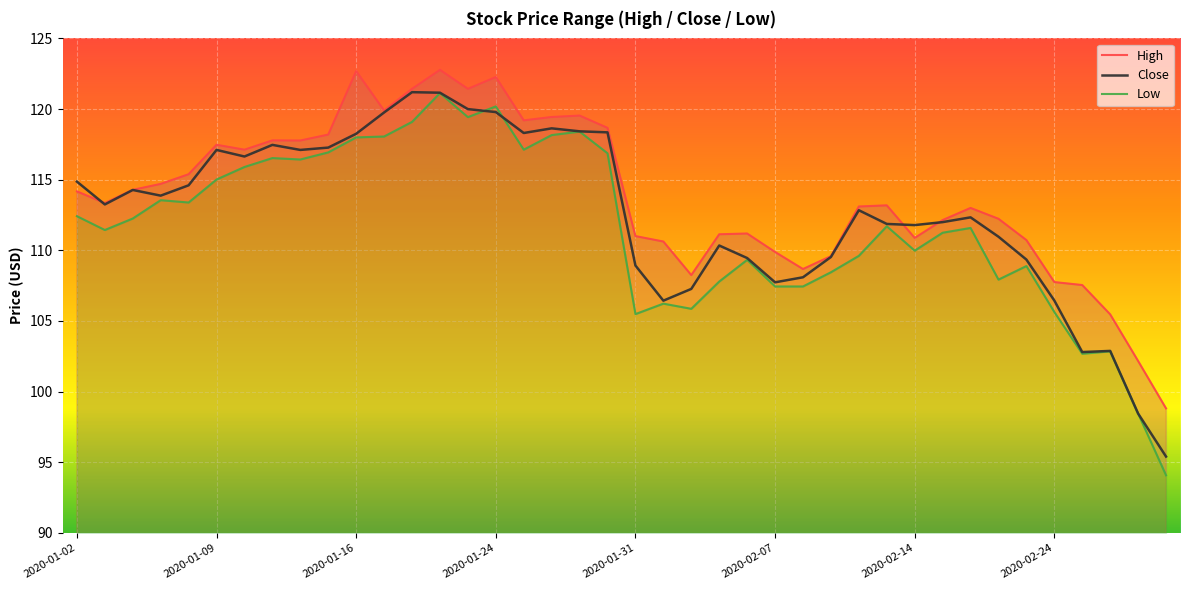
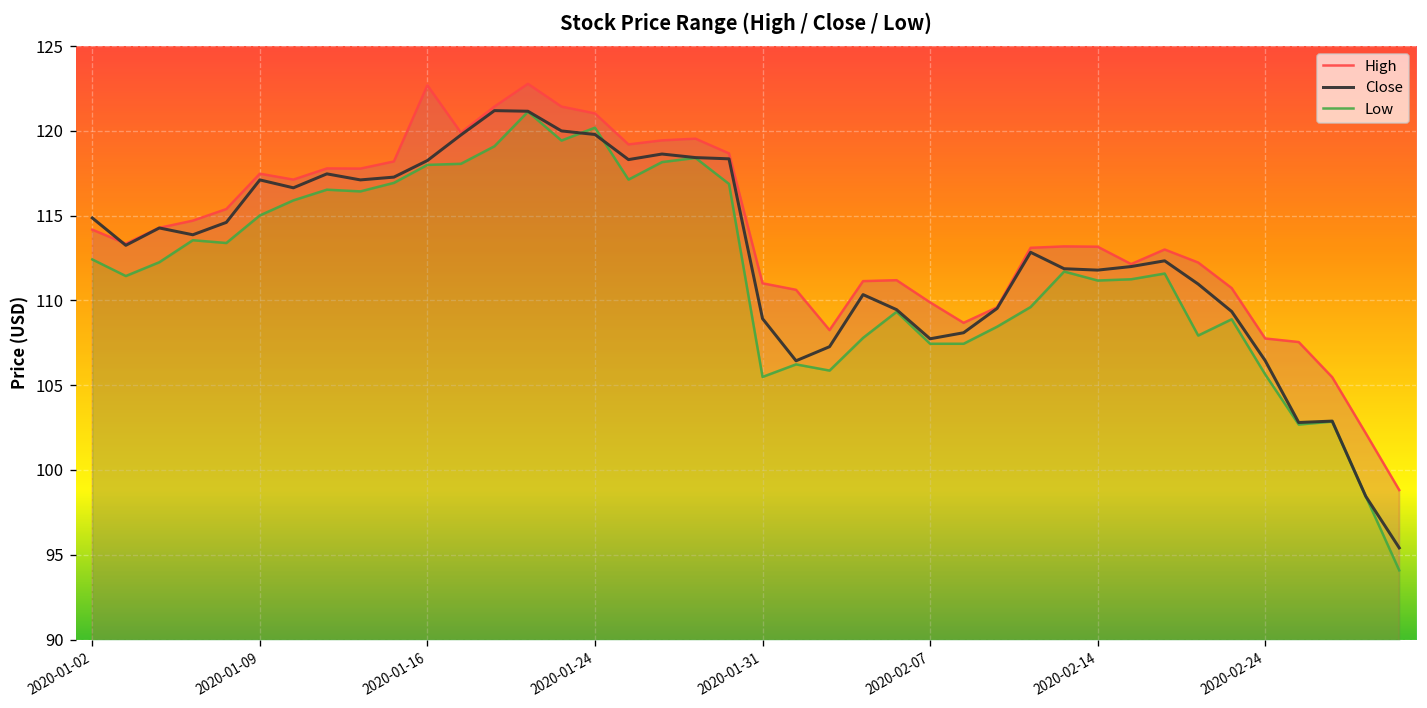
High, 2020-01-24: 122.3 -> 121.0
High, 2020-02-14: 110.9 -> 113.2
Low, 2020-02-14: 110.0 -> 111.2
